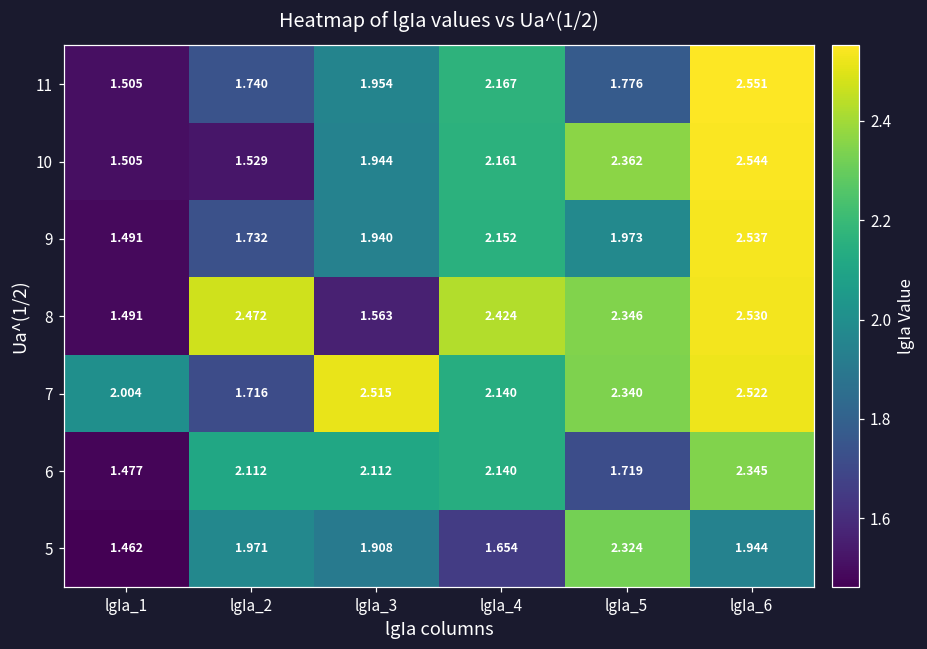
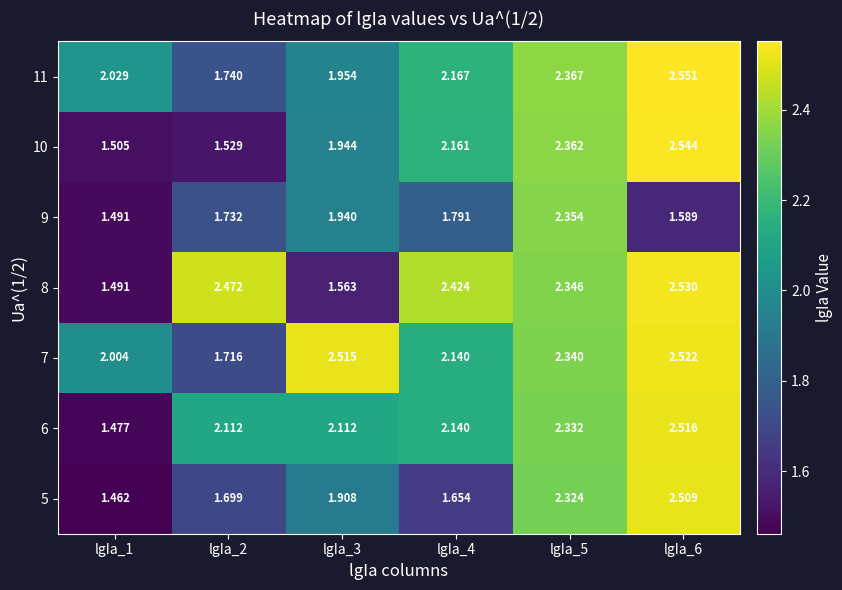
11, lgIa_1: 1.505 -> 2.029
11, lgIa_5: 1.776 -> 2.367
9, lgIa_4: 2.152 -> 1.791
9, lgIa_5: 1.973 -> 2.354
9, lgIa_6: 2.537 -> 1.589
6, lgIa_5: 1.719 -> 2.332
6, lgIa_6: 2.345 -> 2.516
5, lgIa_2: 1.971 -> 1.699
5, lgIa_6: 1.944 -> 2.509
